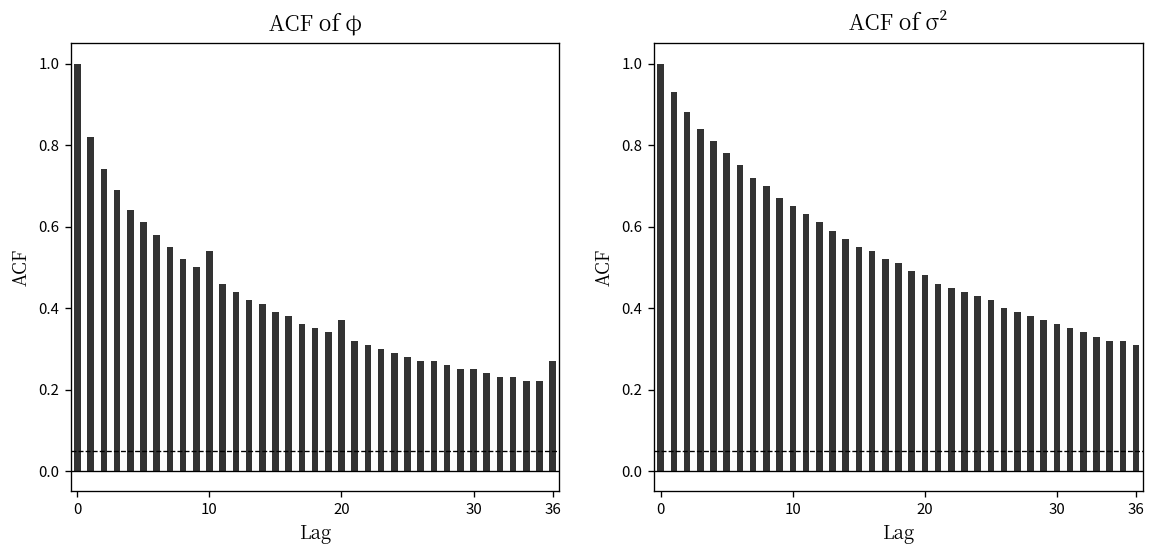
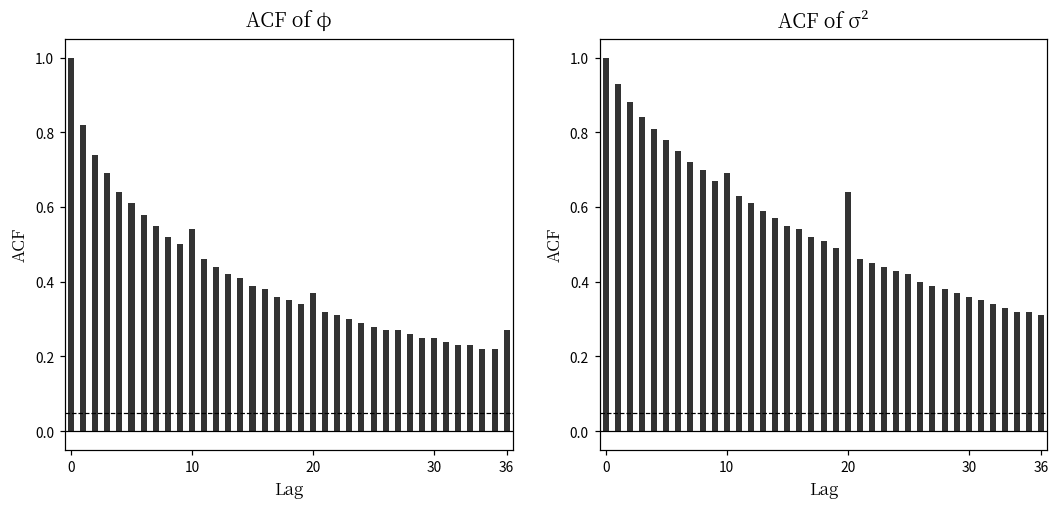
ACF of σ², 10: 0.65 -> 0.69
ACF of σ², 20: 0.48 -> 0.64
